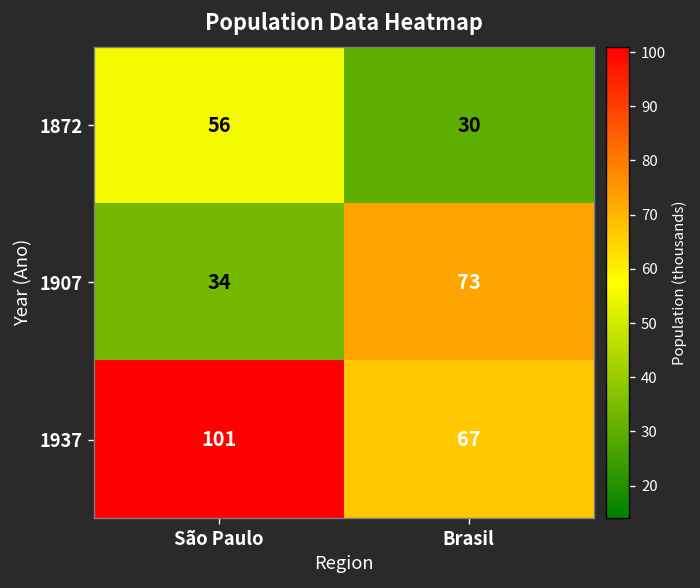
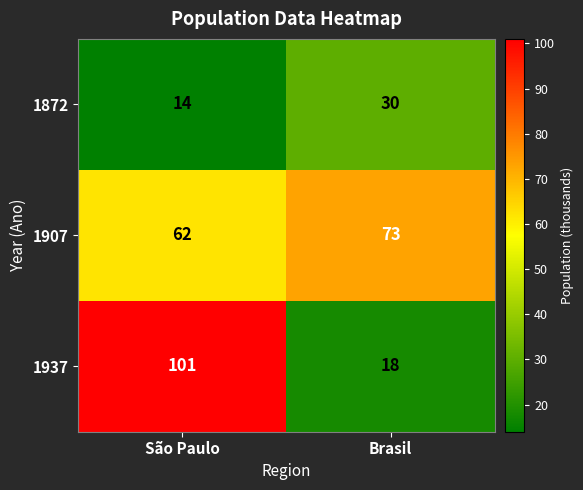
1872, São Paulo: 56 -> 14
1907, São Paulo: 34 -> 62
1937, Brasil: 67 -> 18
